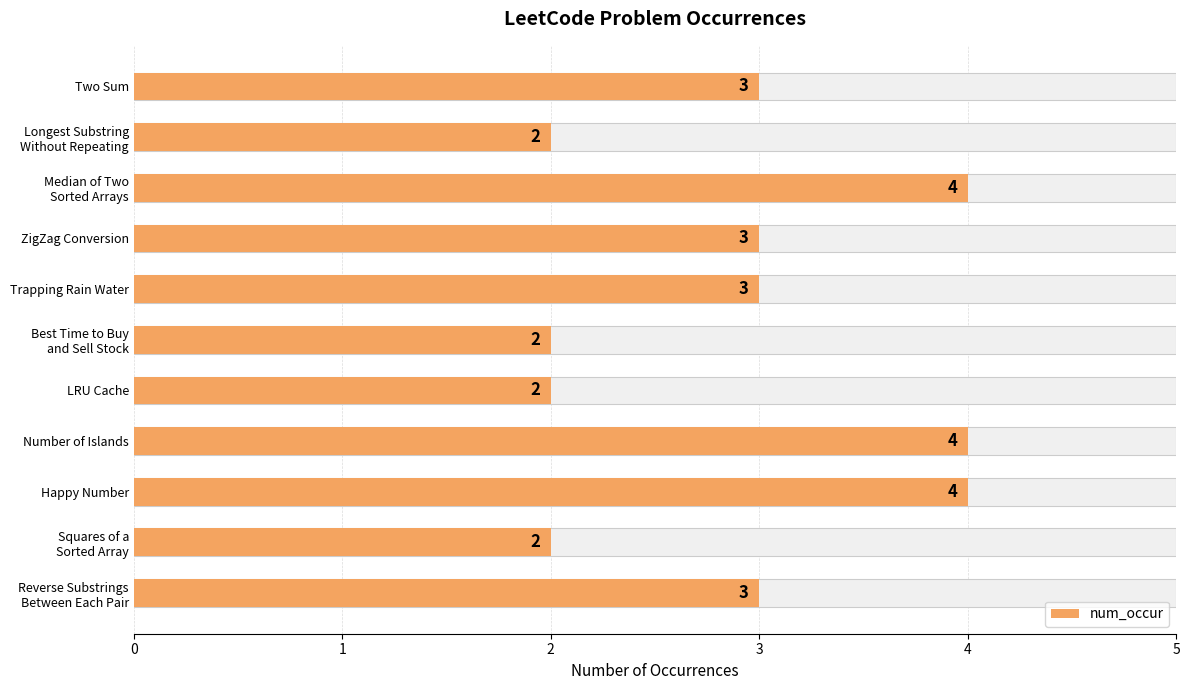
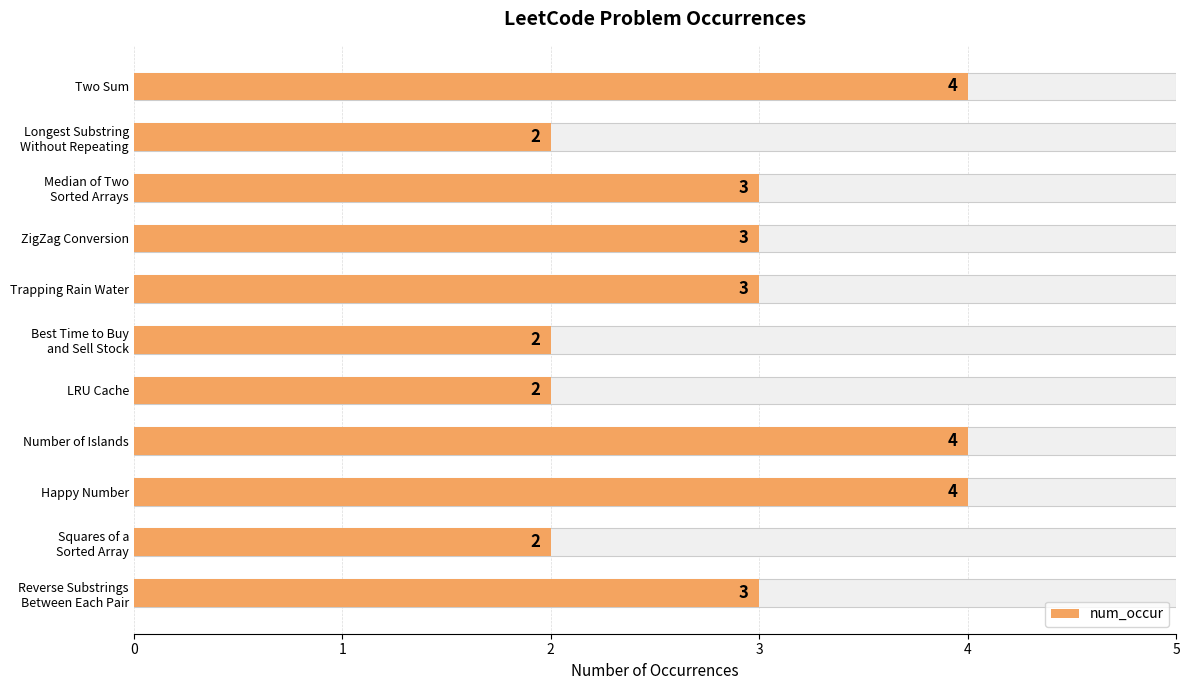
num_occur, Two Sum: 3 -> 4
num_occur, Median of Two Sorted Arrays: 4 -> 3
